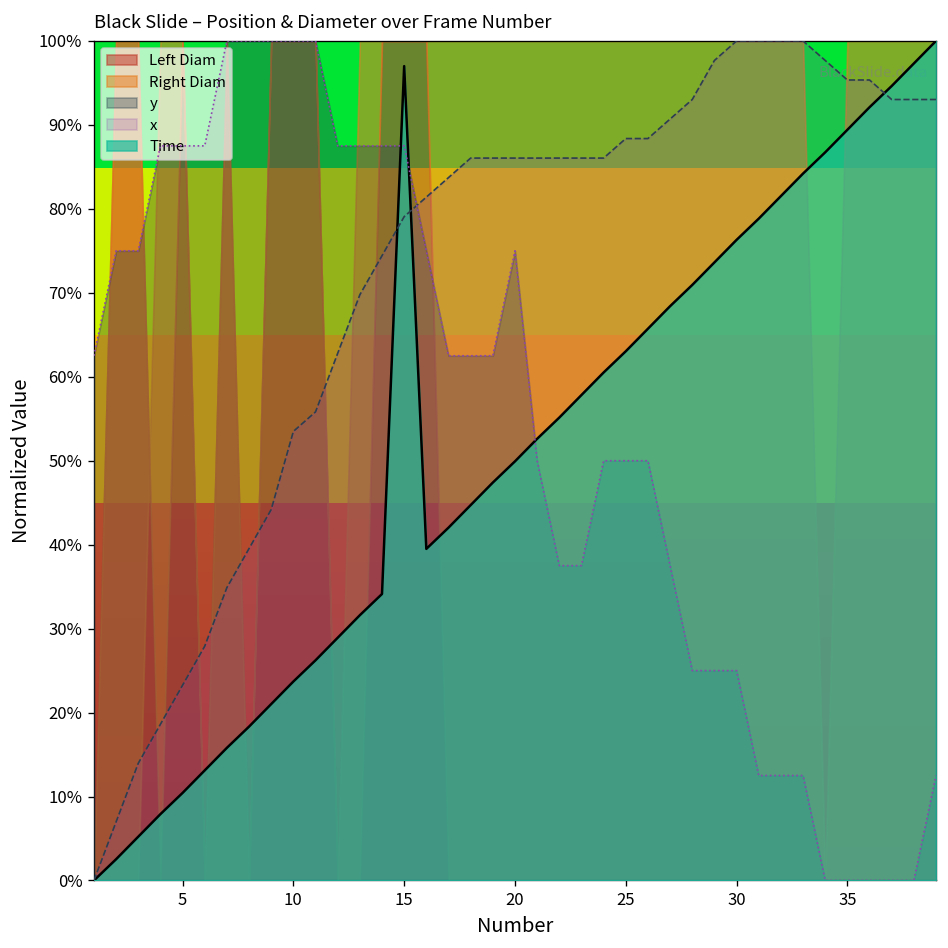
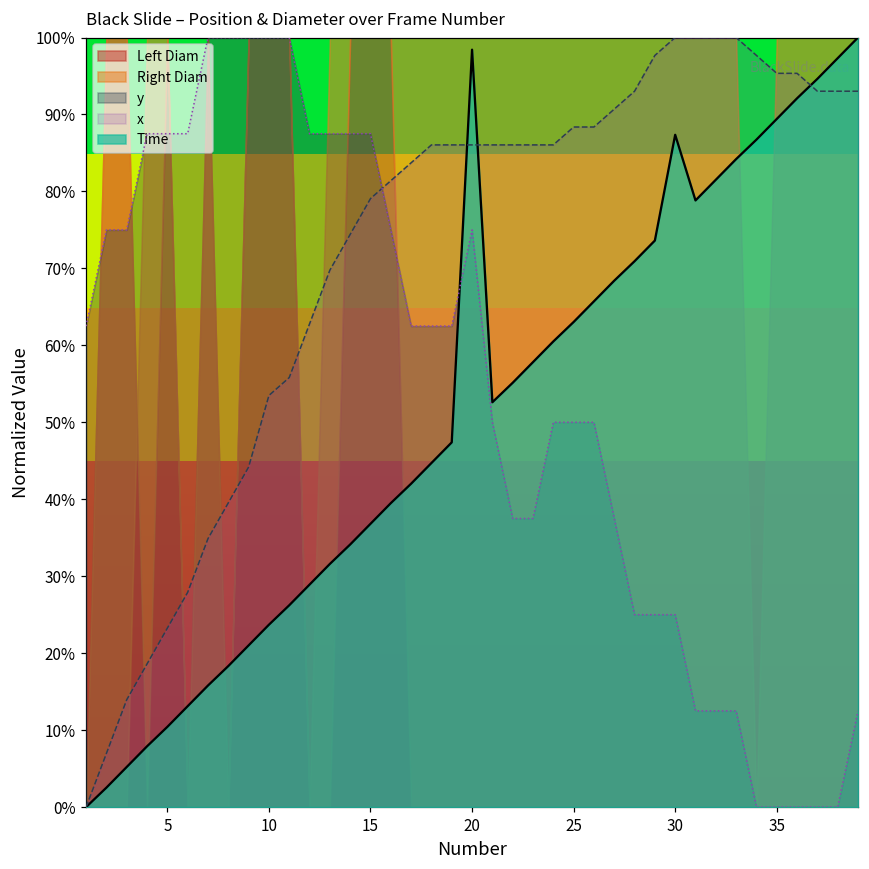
Time, 15: 97% -> 37%
Time, 20: 50% -> 98%
Time, 30: 76% -> 87%
